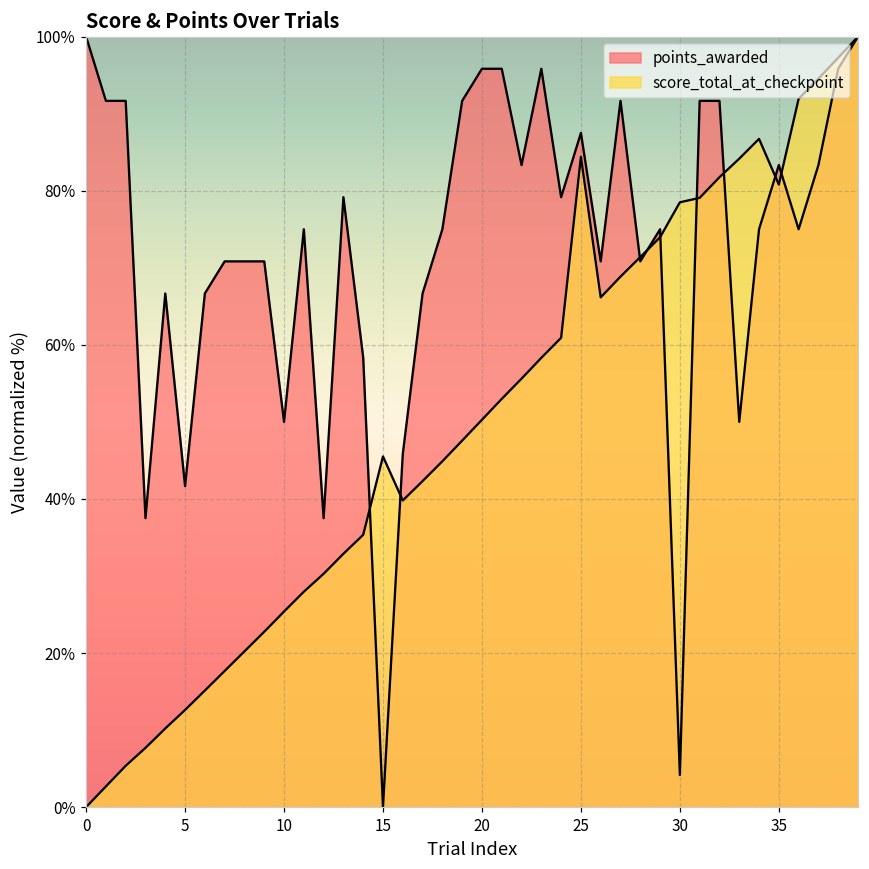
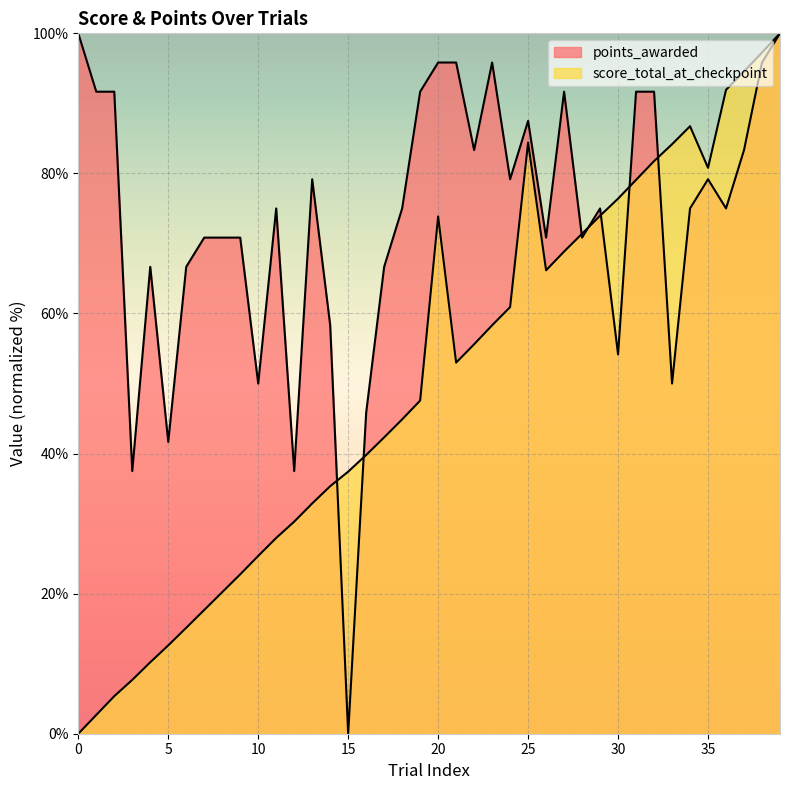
score_total_at_checkpoint, 15: 46% -> 37%
score_total_at_checkpoint, 20: 50% -> 74%
points_awarded, 30: 4% -> 54%
score_total_at_checkpoint, 30: 79% -> 76%
points_awarded, 35: 83% -> 79%
